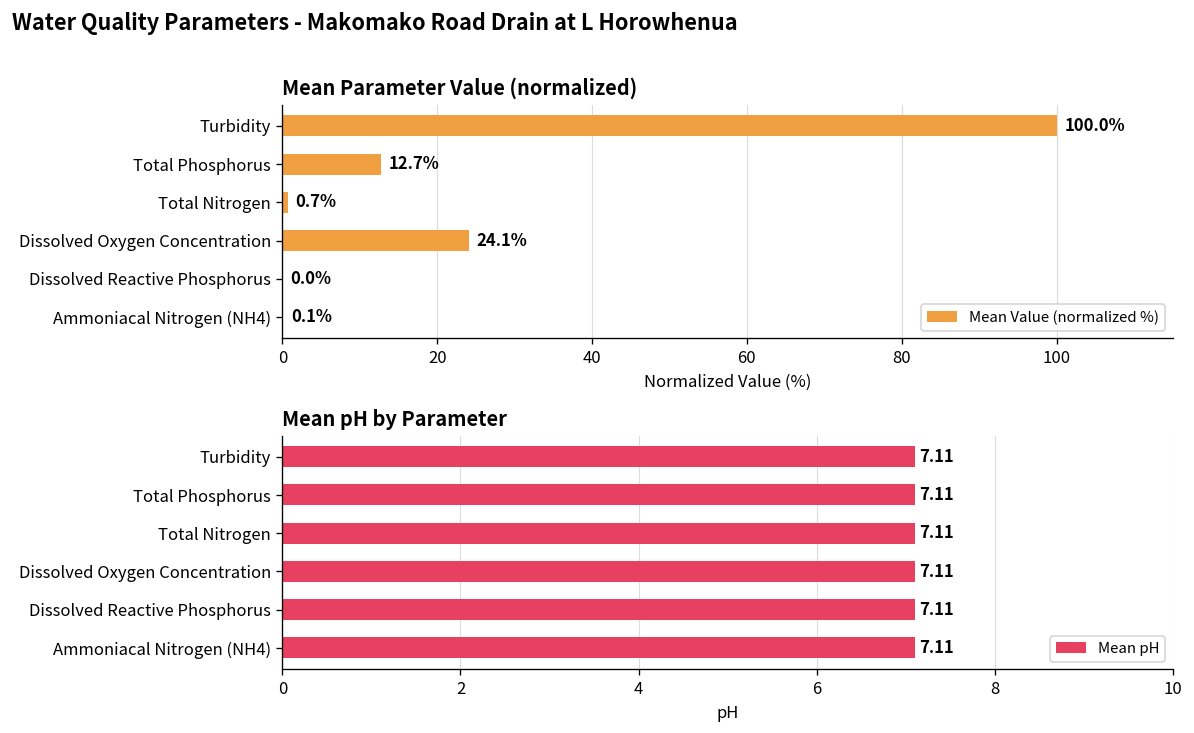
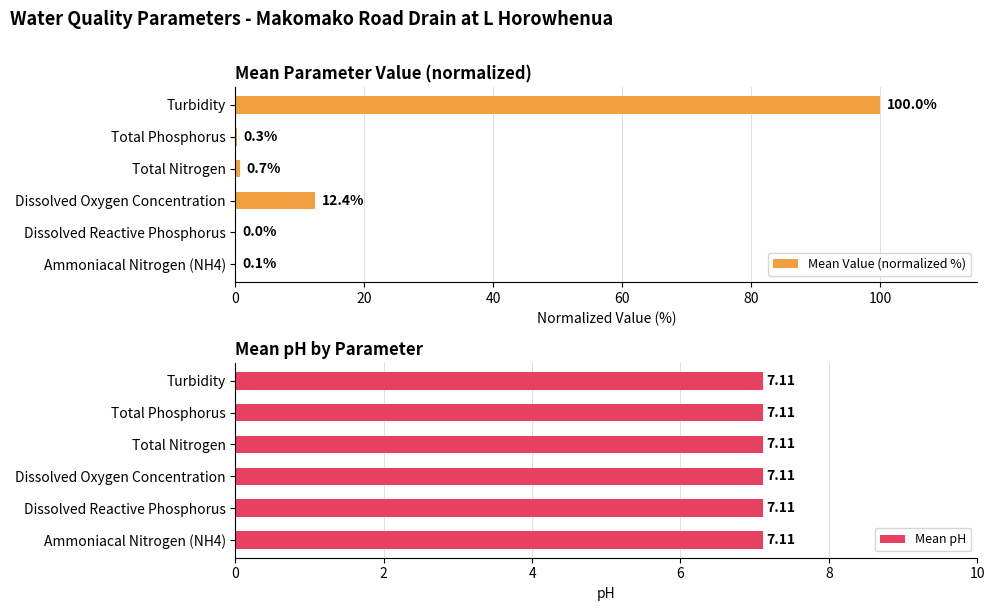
Mean Parameter Value (normalized), Total Phosphorus: 12.7% -> 0.3%
Mean Parameter Value (normalized), Dissolved Oxygen Concentration: 24.1% -> 12.4%
